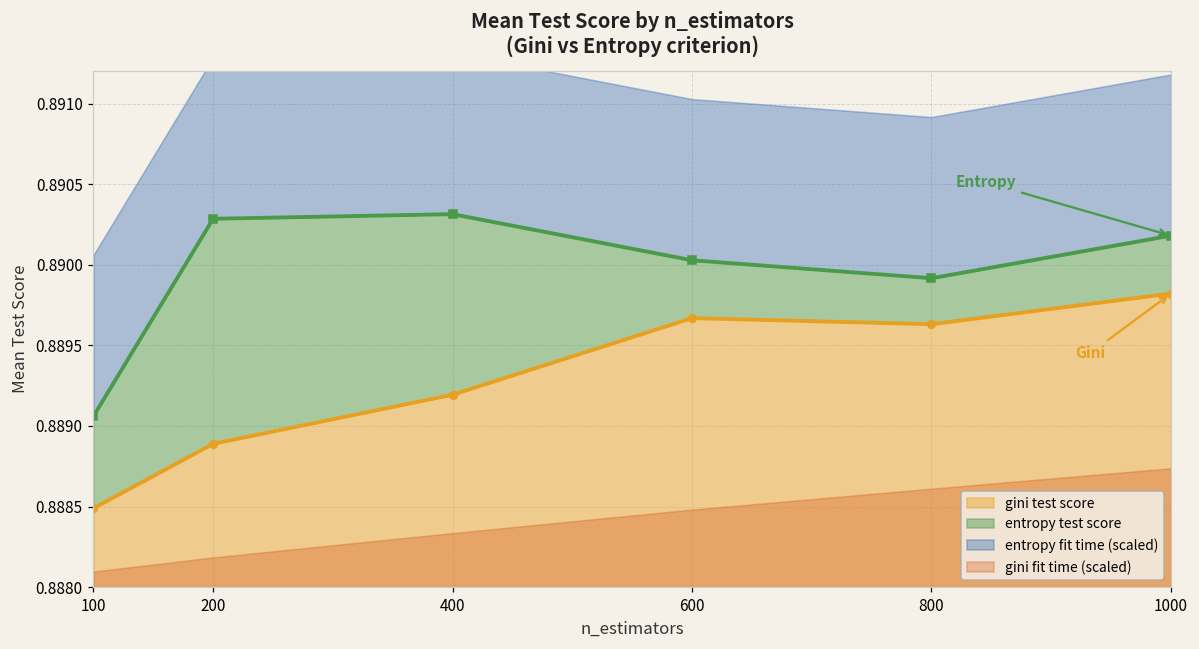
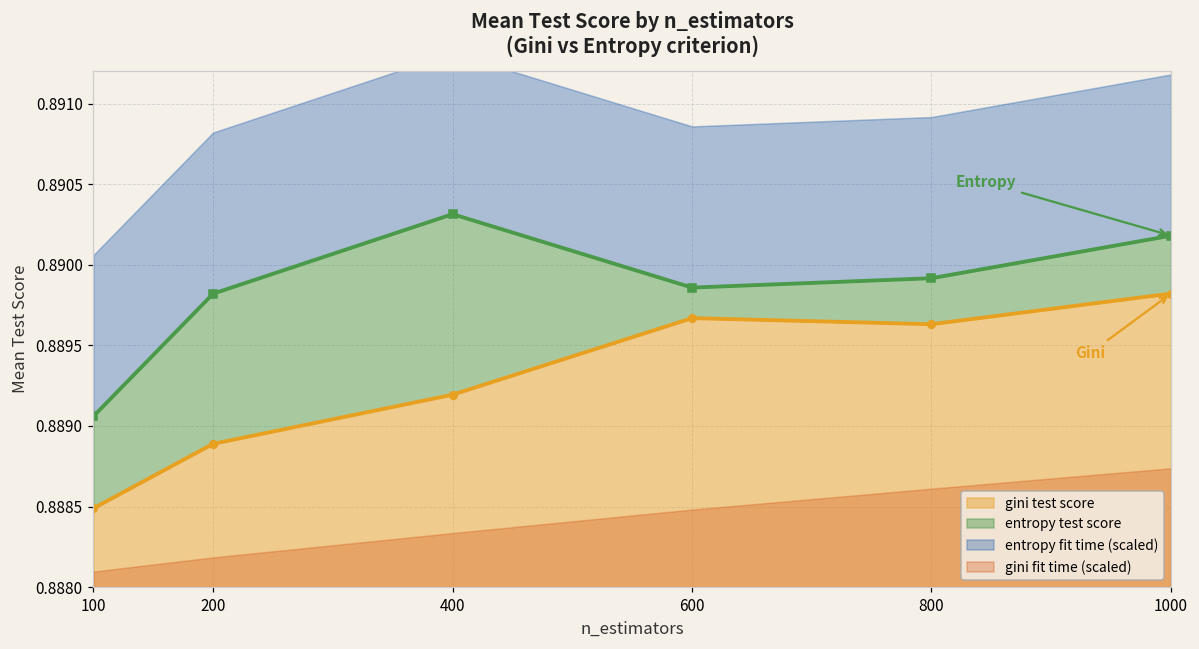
entropy test score, 200: 0.89029 -> 0.88982
entropy test score, 600: 0.89003 -> 0.88986
